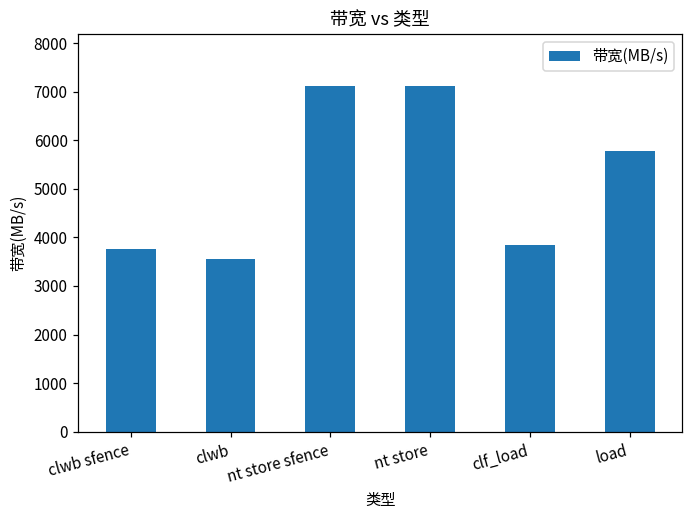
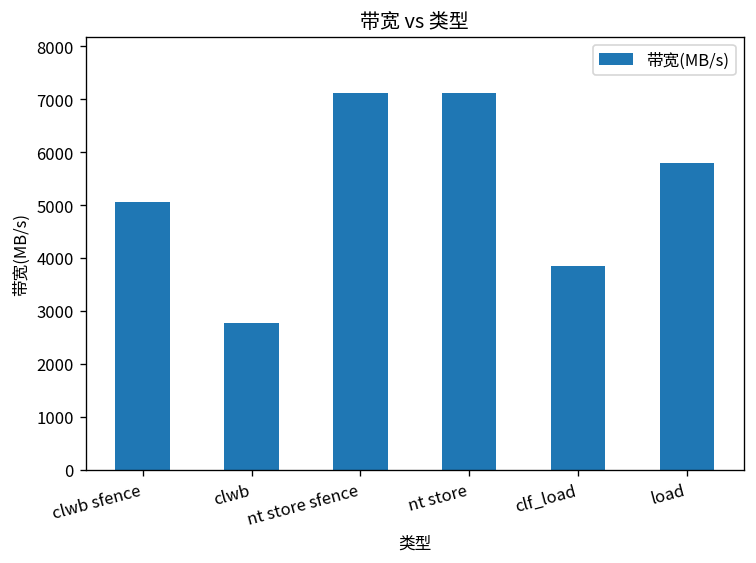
clwb sfence: 3800 -> 5100
clwb: 3600 -> 2800
